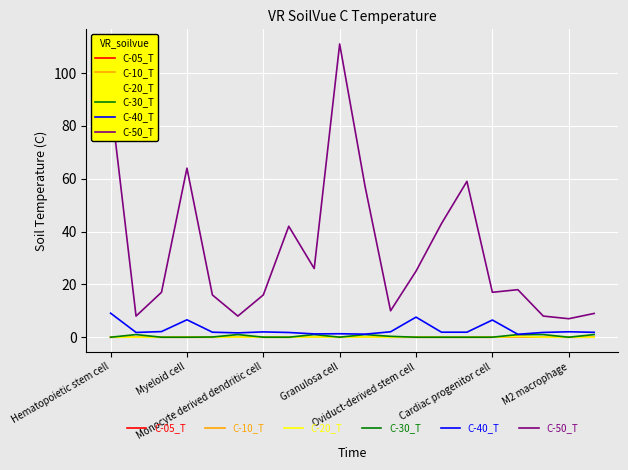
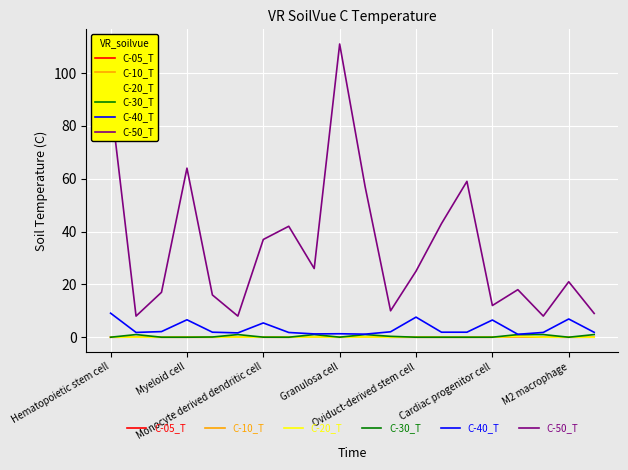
C-40_T, Monocyte derived dendritic cell: 2 -> 5
C-50_T, Monocyte derived dendritic cell: 16 -> 37
C-50_T, Cardiac progenitor cell: 17 -> 12
C-40_T, M2 macrophage: 2 -> 7
C-50_T, M2 macrophage: 7 -> 21
